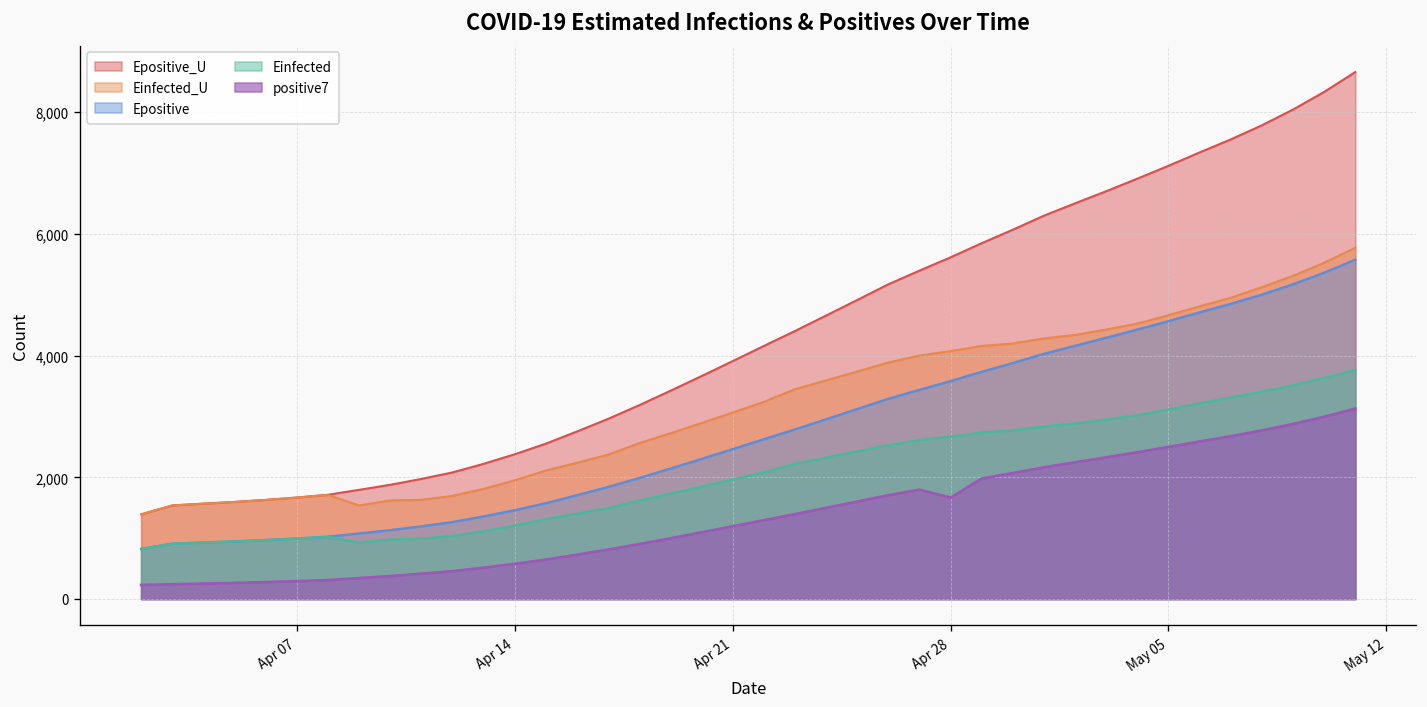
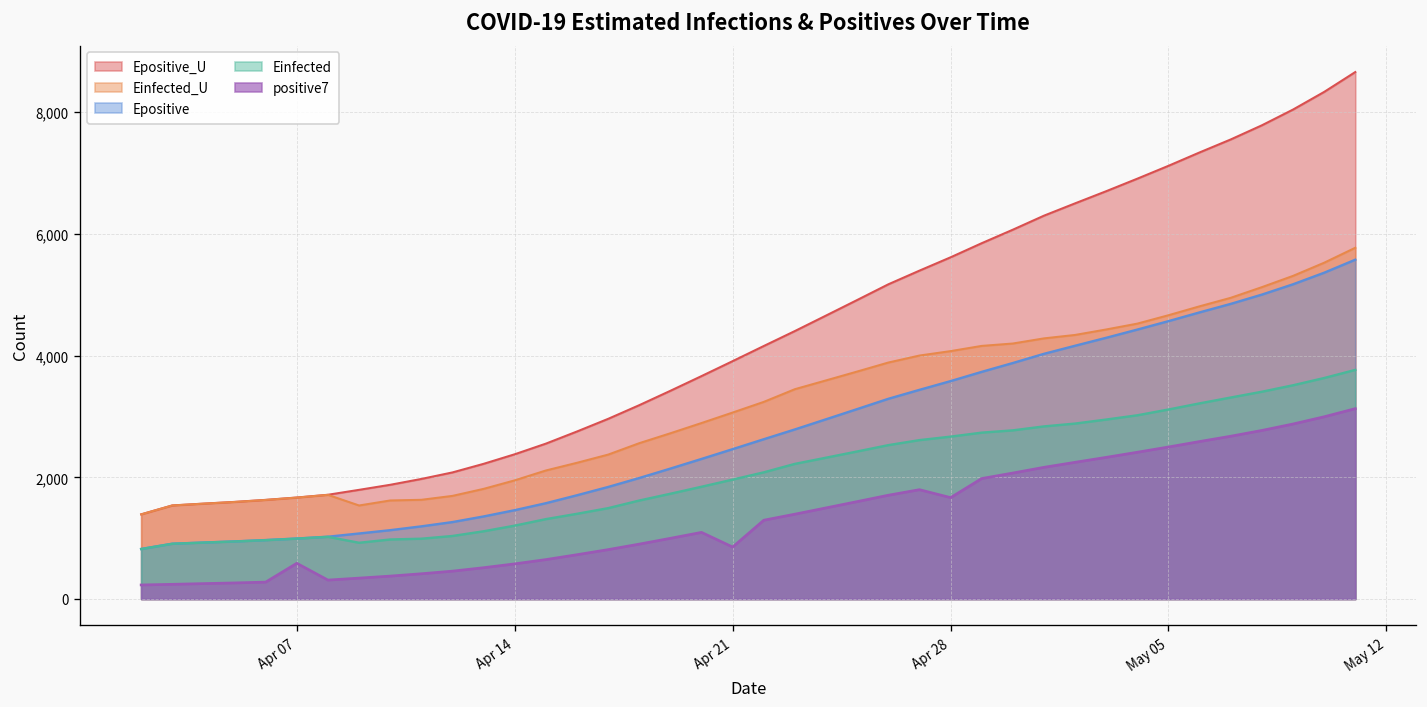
positive7, Apr 07: 300 -> 600
positive7, Apr 21: 1,200 -> 900
